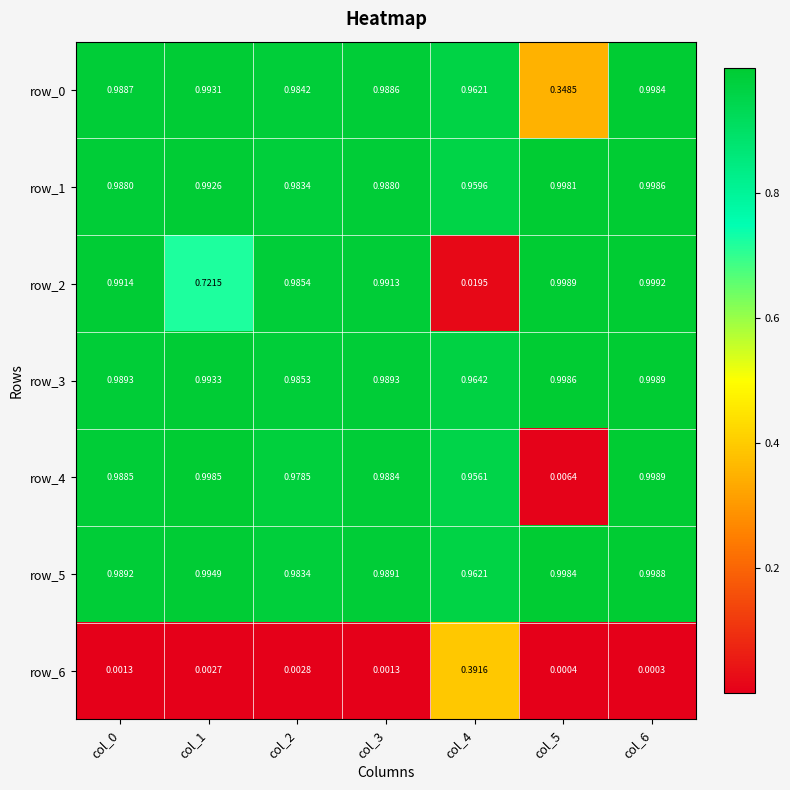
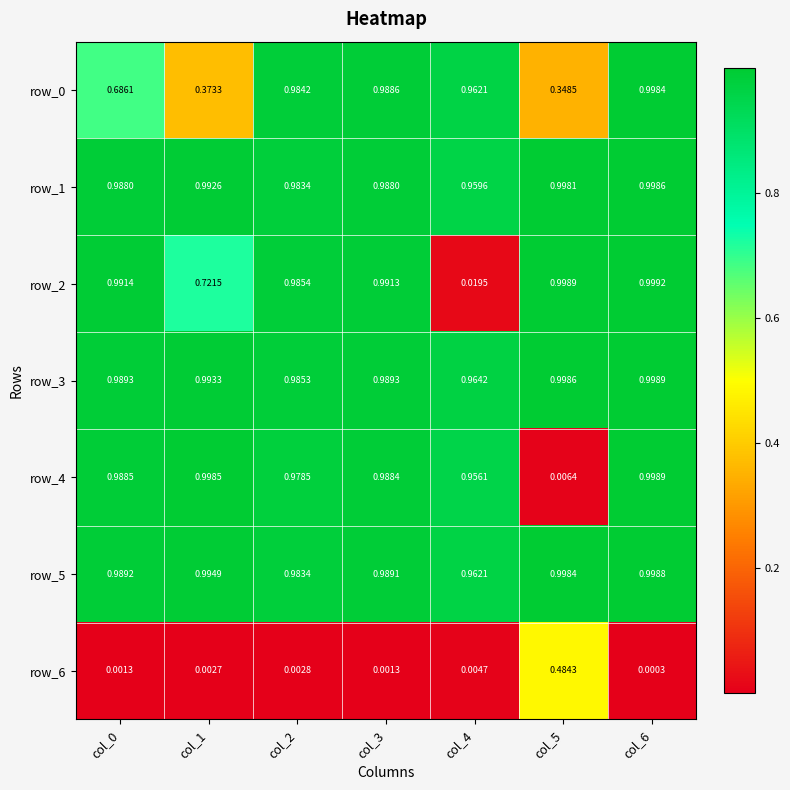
row_0, col_0: 0.9887 -> 0.6861
row_0, col_1: 0.9931 -> 0.3733
row_6, col_4: 0.3916 -> 0.0047
row_6, col_5: 0.0004 -> 0.4843
